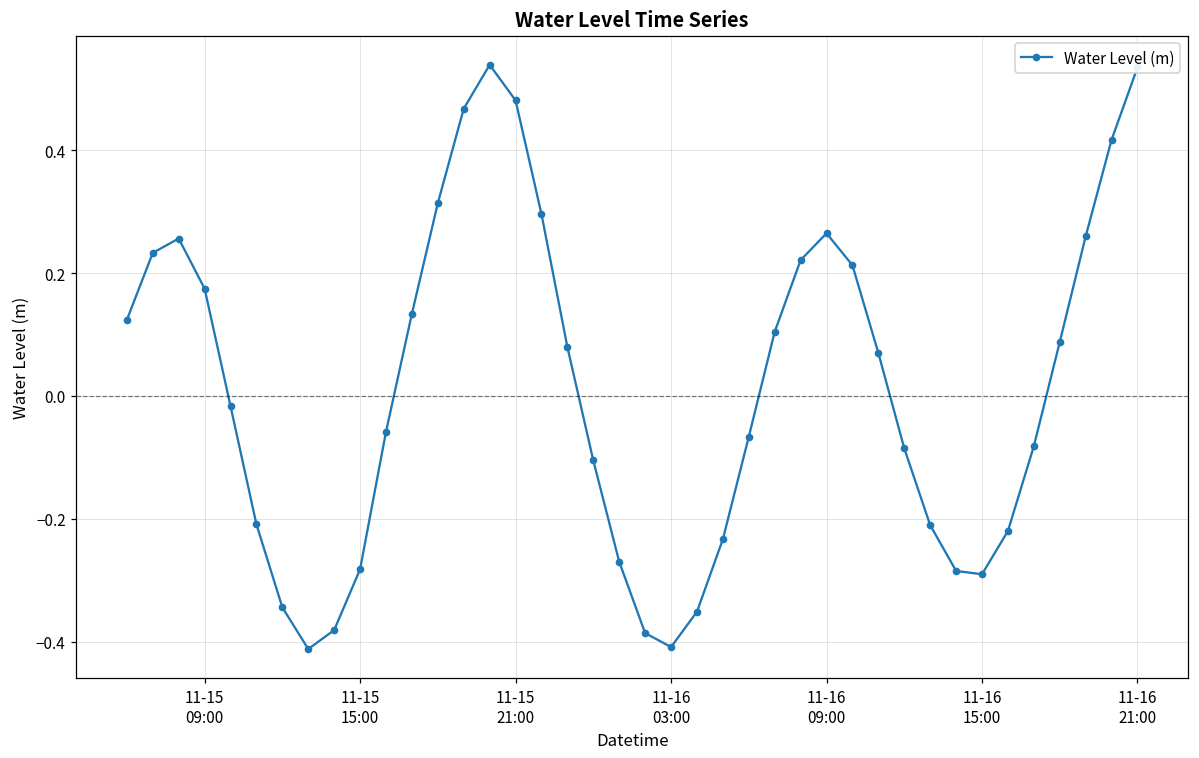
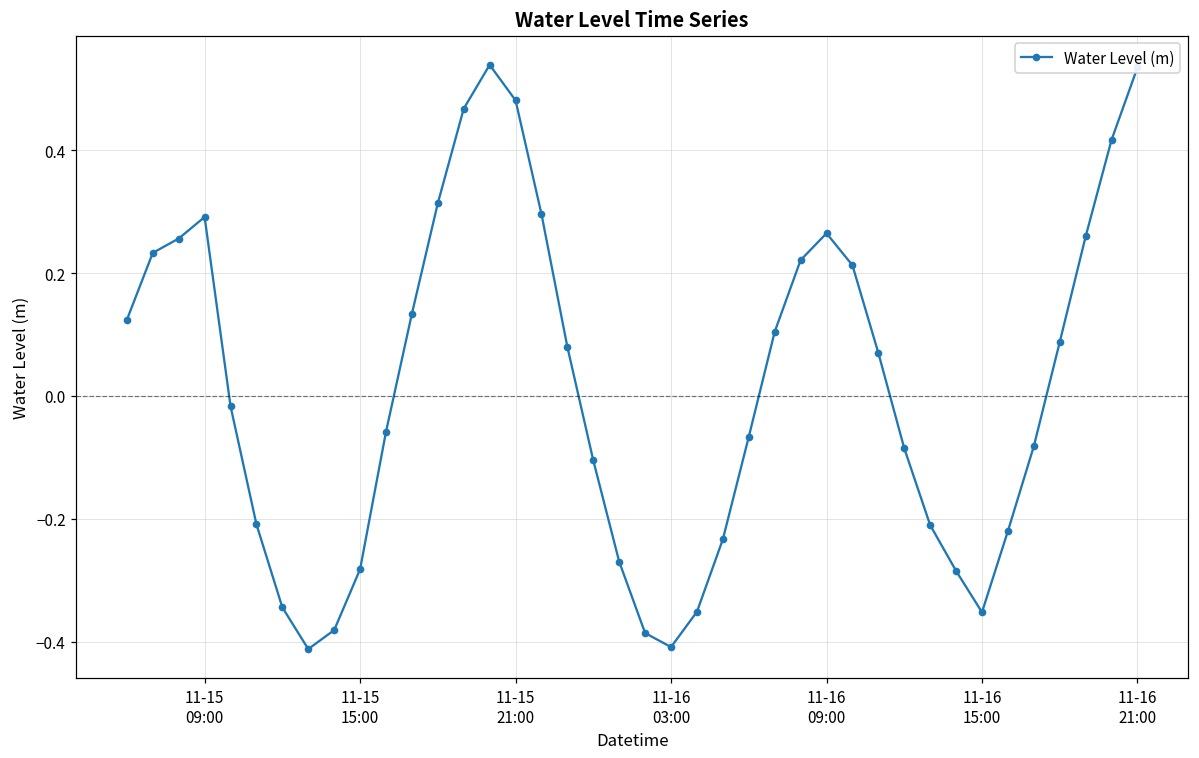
11-15 09:00: 0.17 -> 0.29
11-16 15:00: -0.29 -> -0.35
